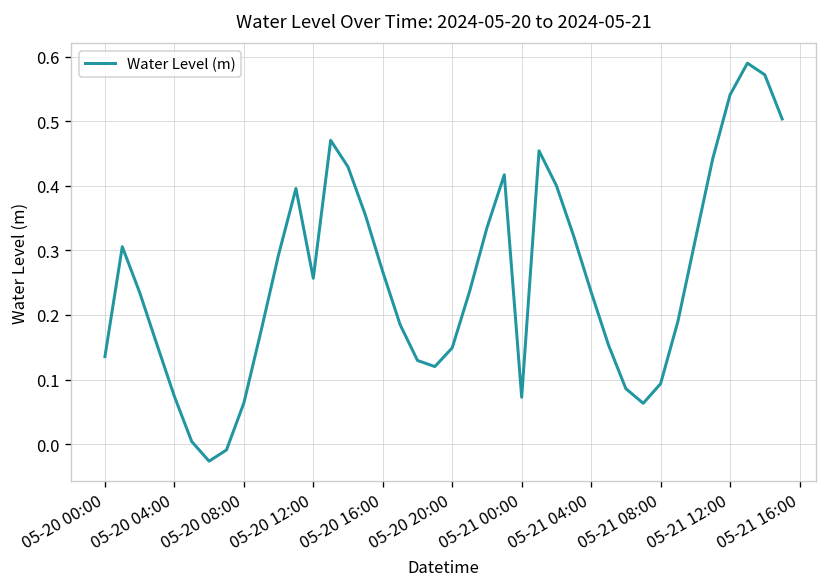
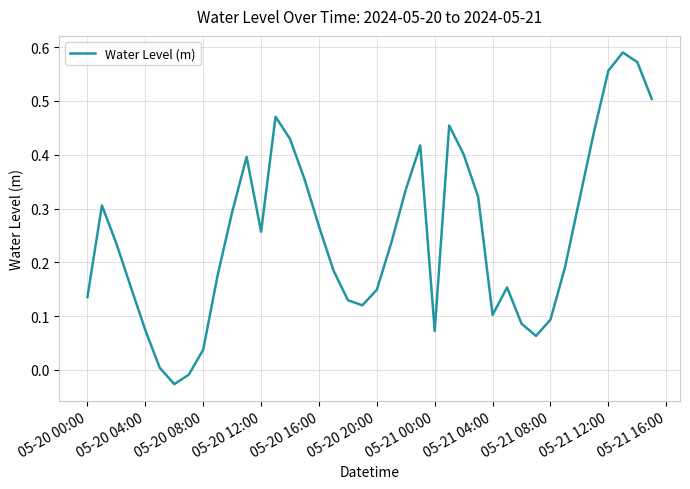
05-20 08:00: 0.06 -> 0.04
05-21 04:00: 0.24 -> 0.10
05-21 12:00: 0.54 -> 0.56
